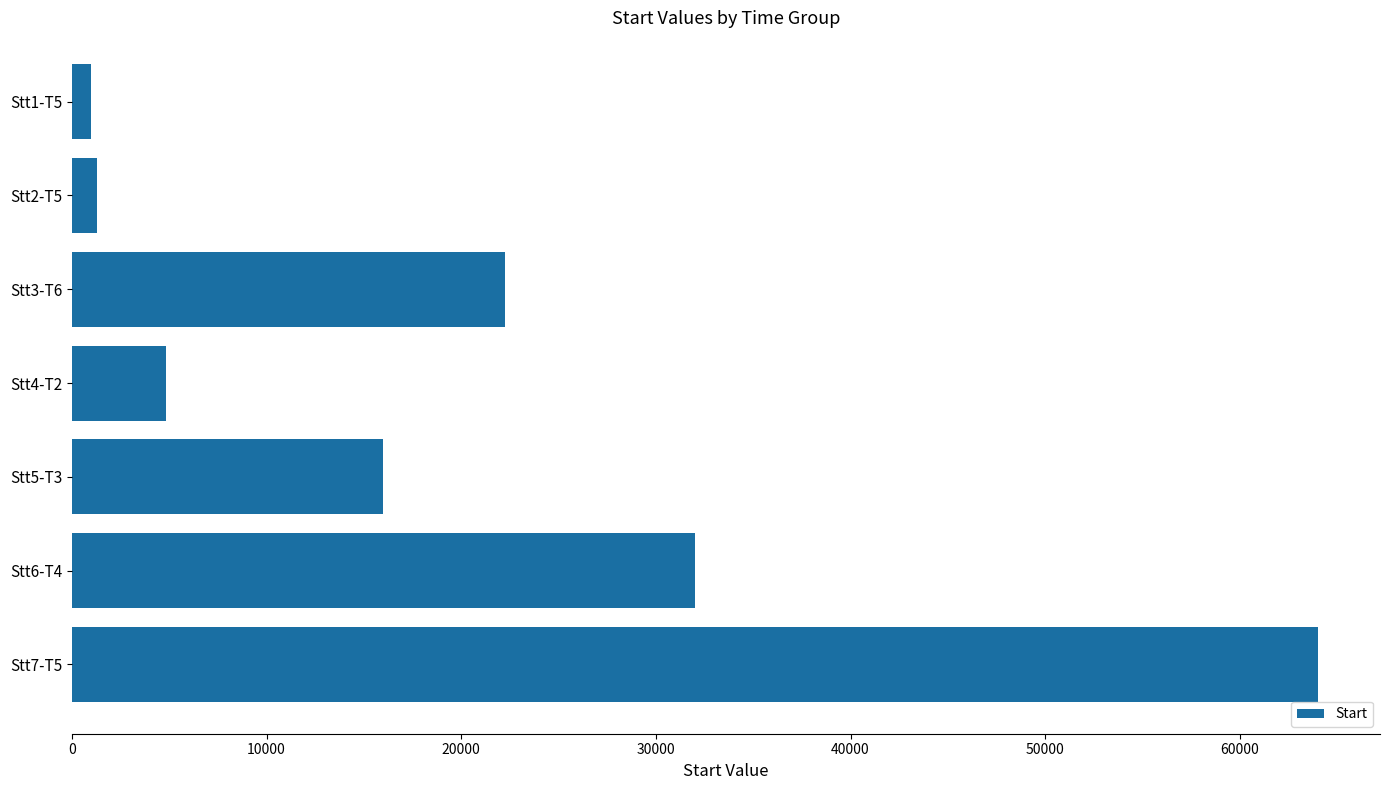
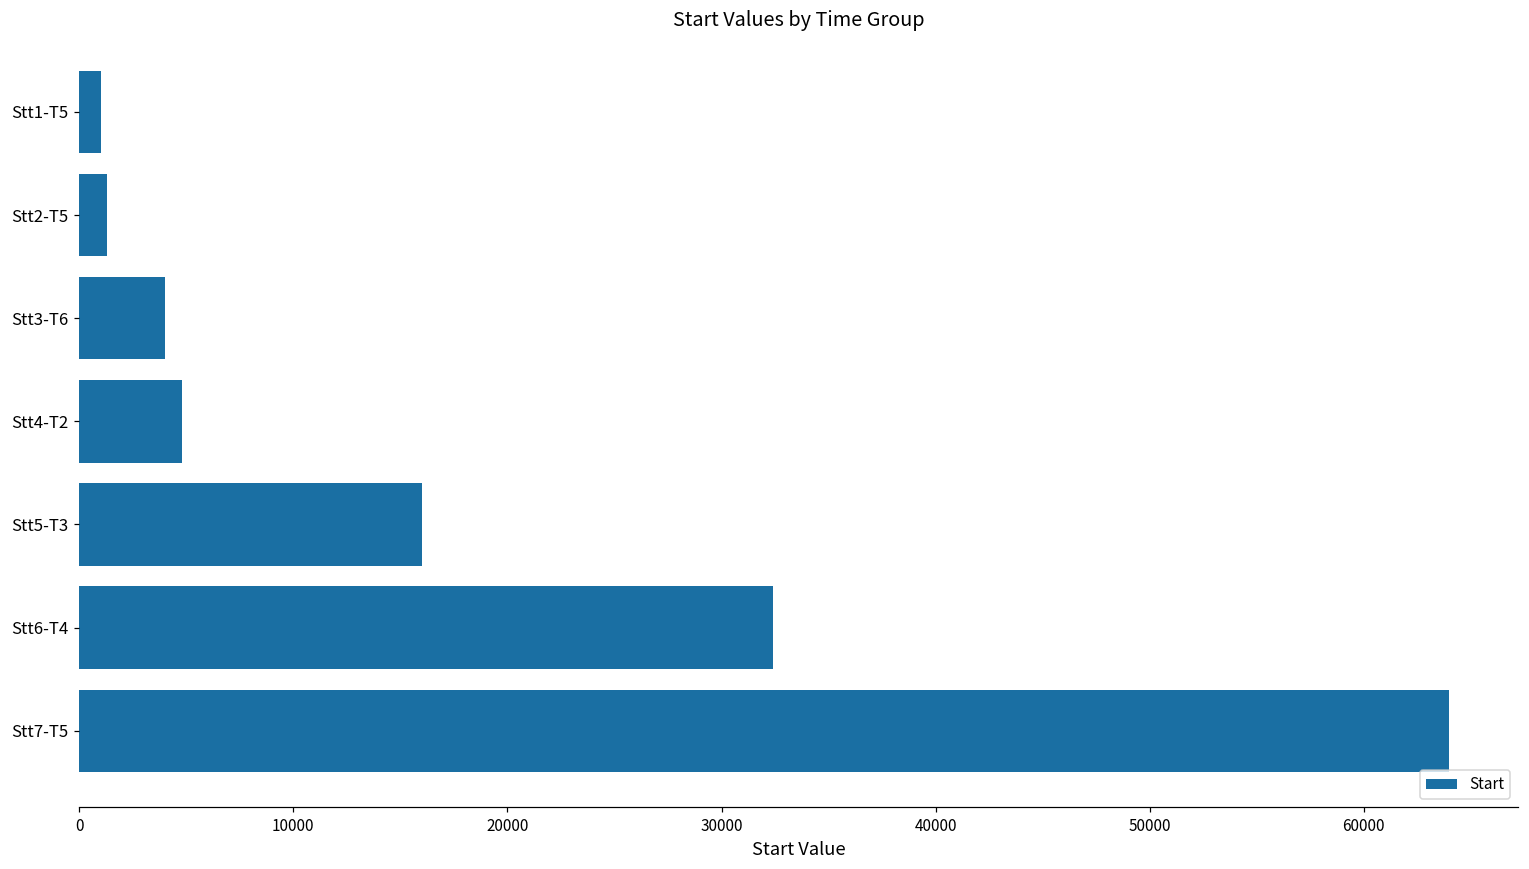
Stt3-T6: 22200 -> 4000
Stt6-T4: 32000 -> 32400
